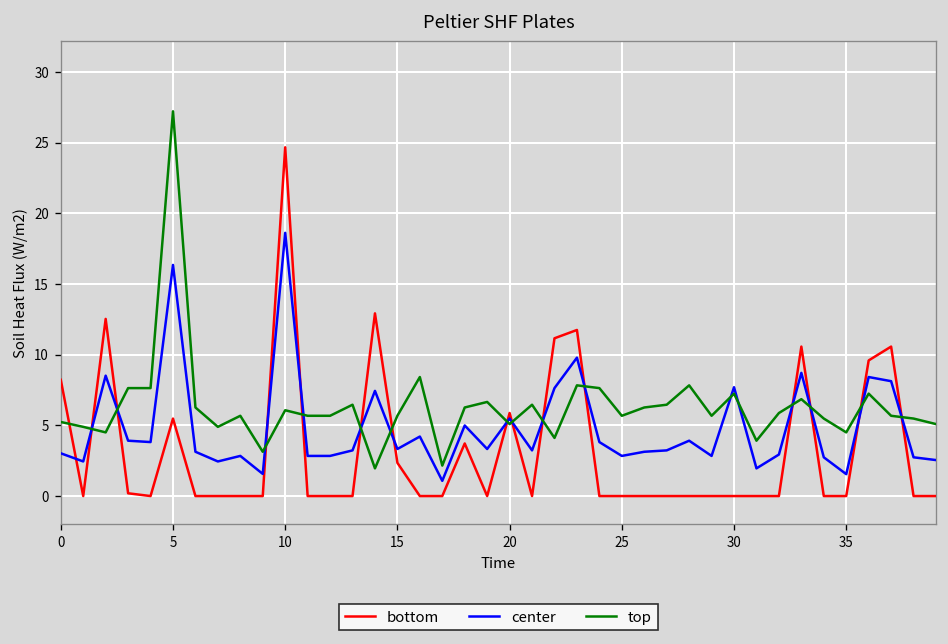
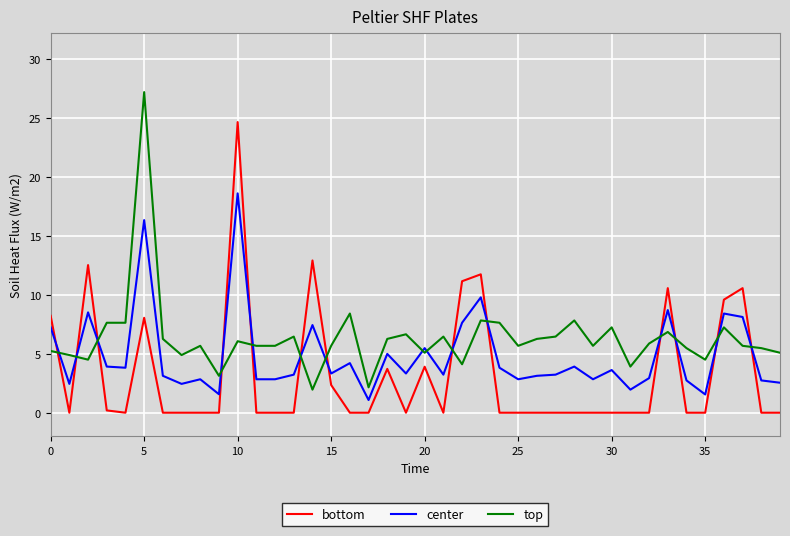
center, 0: 3.0 -> 7.2
bottom, 5: 5.5 -> 8.1
bottom, 20: 5.9 -> 3.9
center, 30: 7.7 -> 3.6
